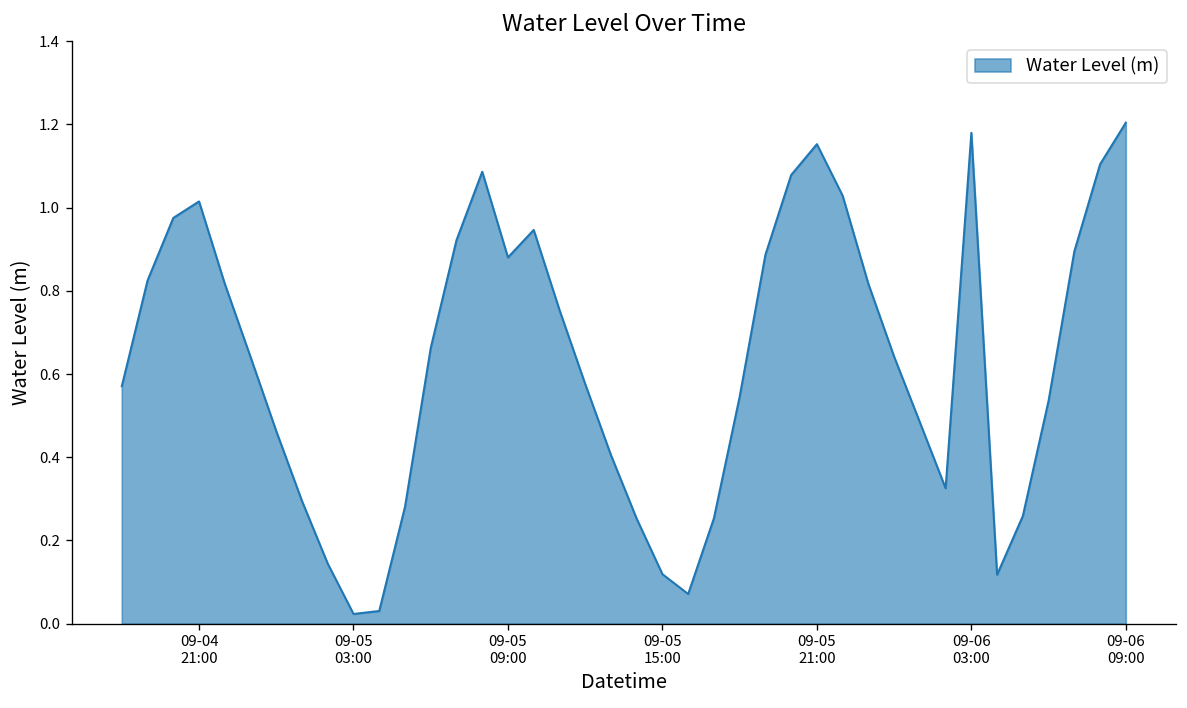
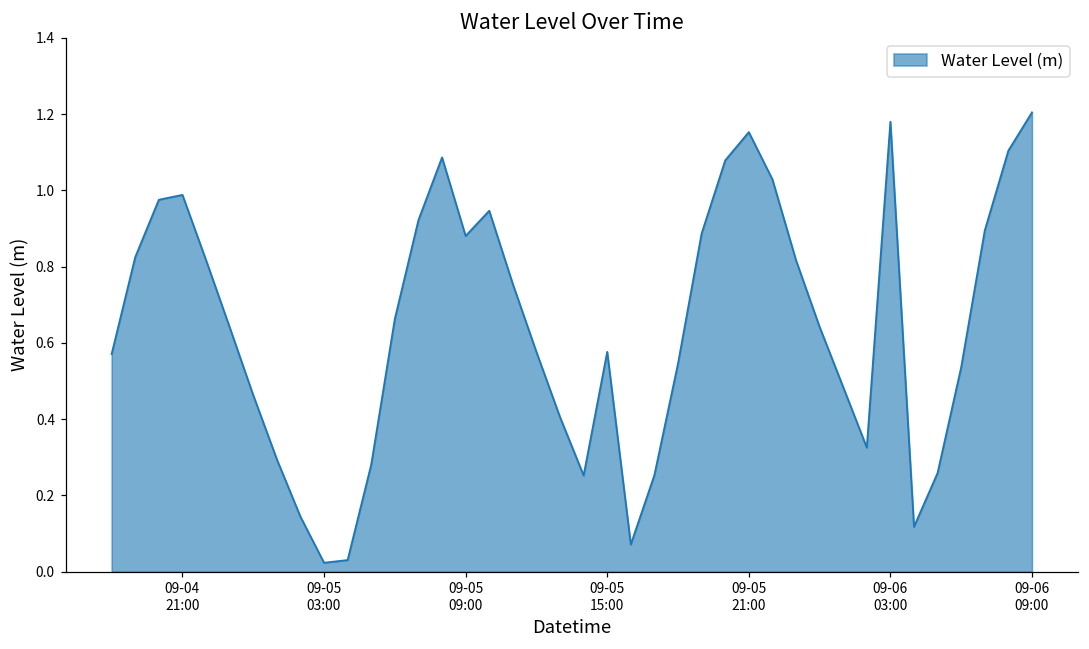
09-04 21:00: 1.01 -> 0.99
09-05 15:00: 0.12 -> 0.58
